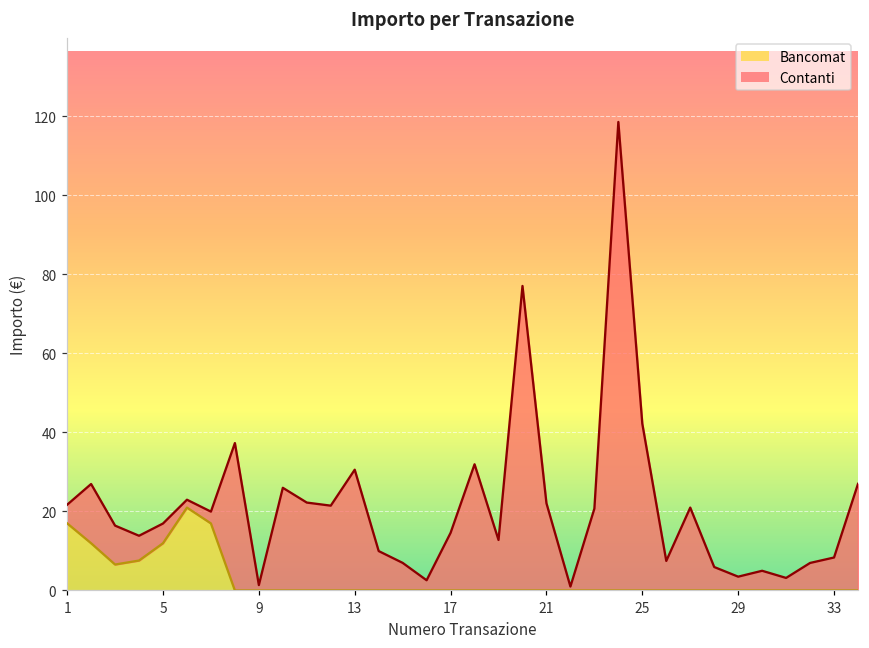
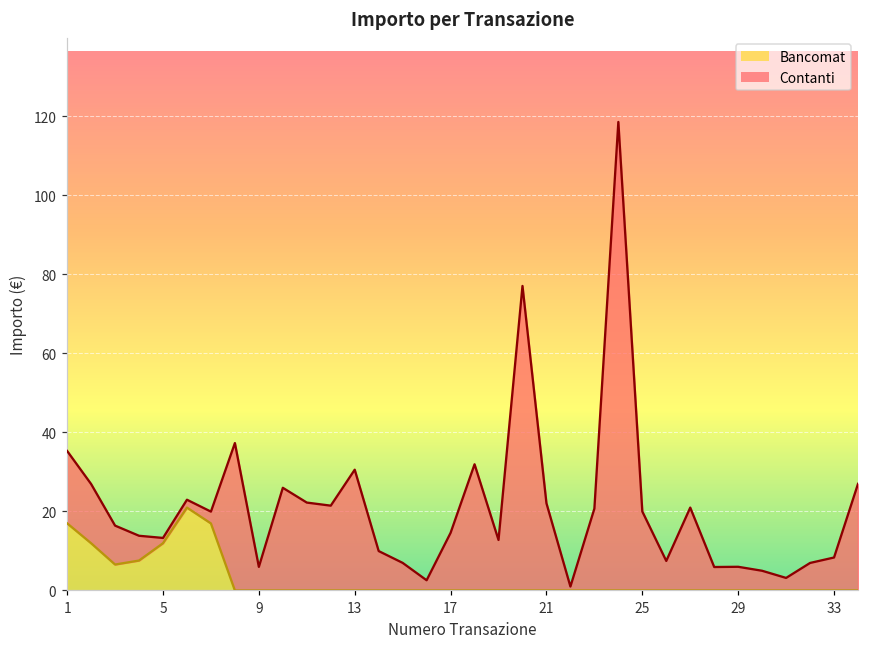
Contanti, 1: 5 -> 18
Contanti, 5: 5 -> 1
Contanti, 9: 1 -> 6
Contanti, 25: 42 -> 20
Contanti, 29: 4 -> 6
